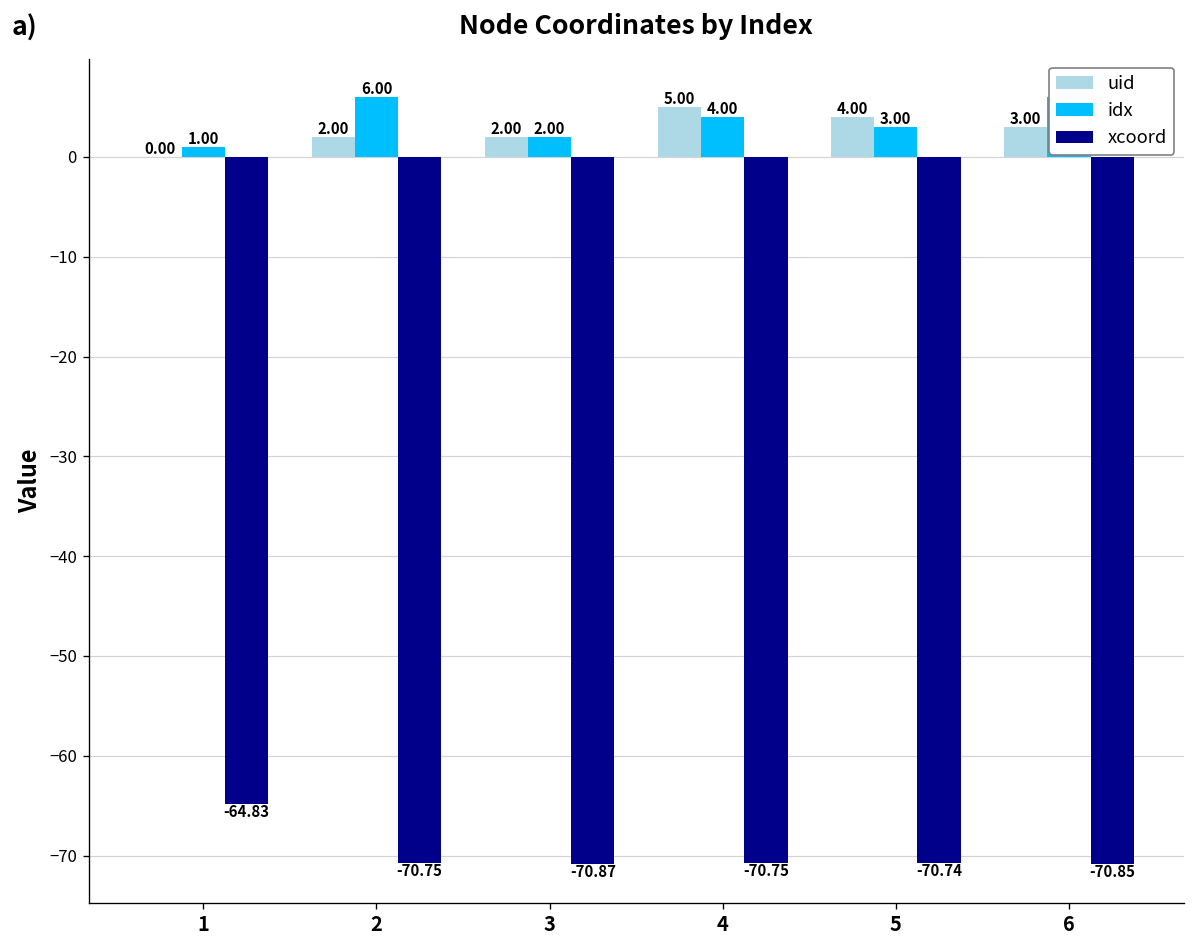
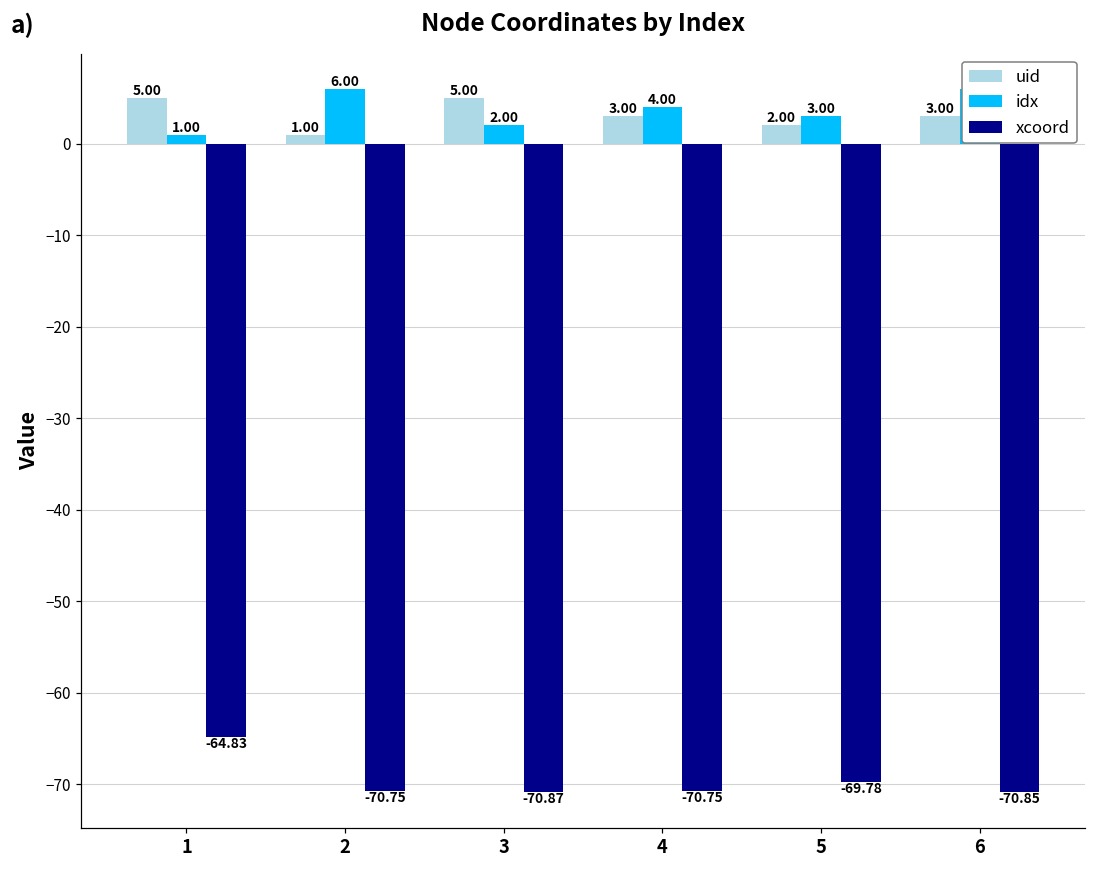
uid, 1: 0.00 -> 5.00
uid, 2: 2.00 -> 1.00
uid, 3: 2.00 -> 5.00
uid, 4: 5.00 -> 3.00
uid, 5: 4.00 -> 2.00
xcoord, 5: -70.74 -> -69.78
